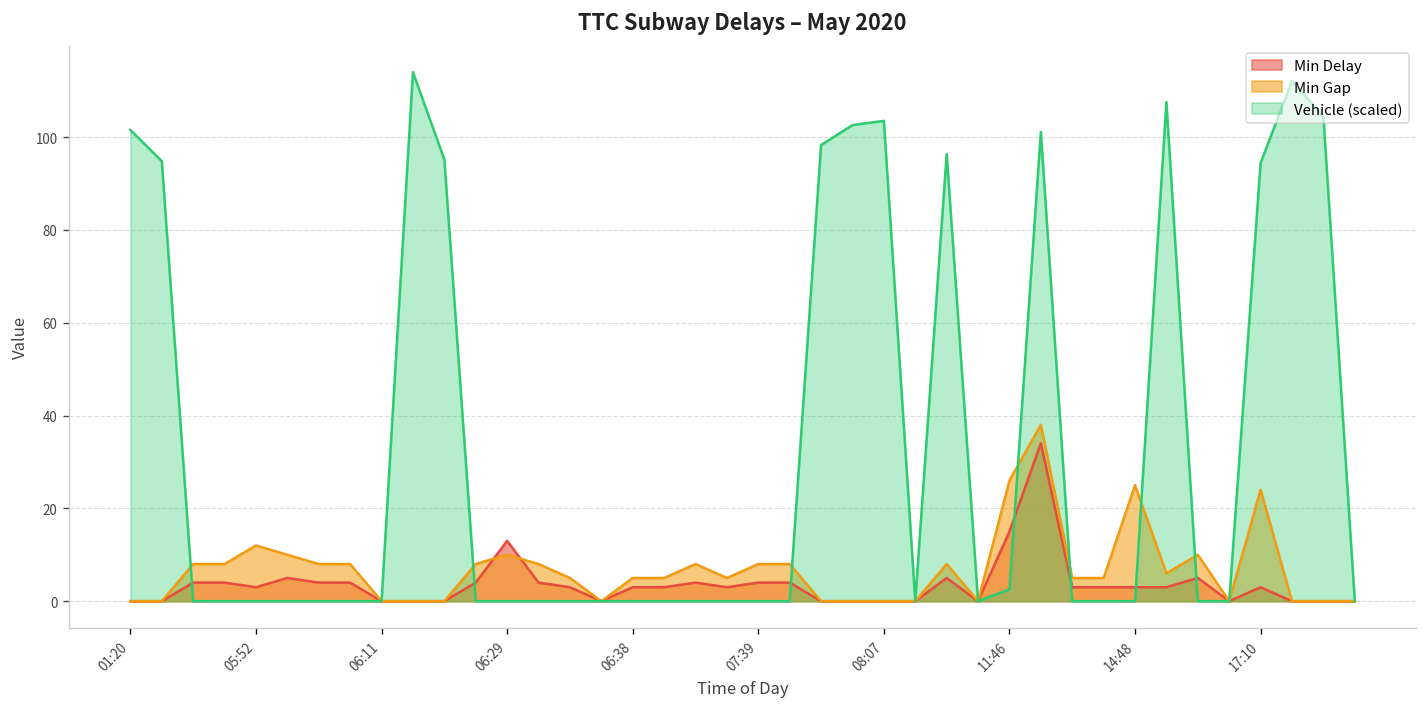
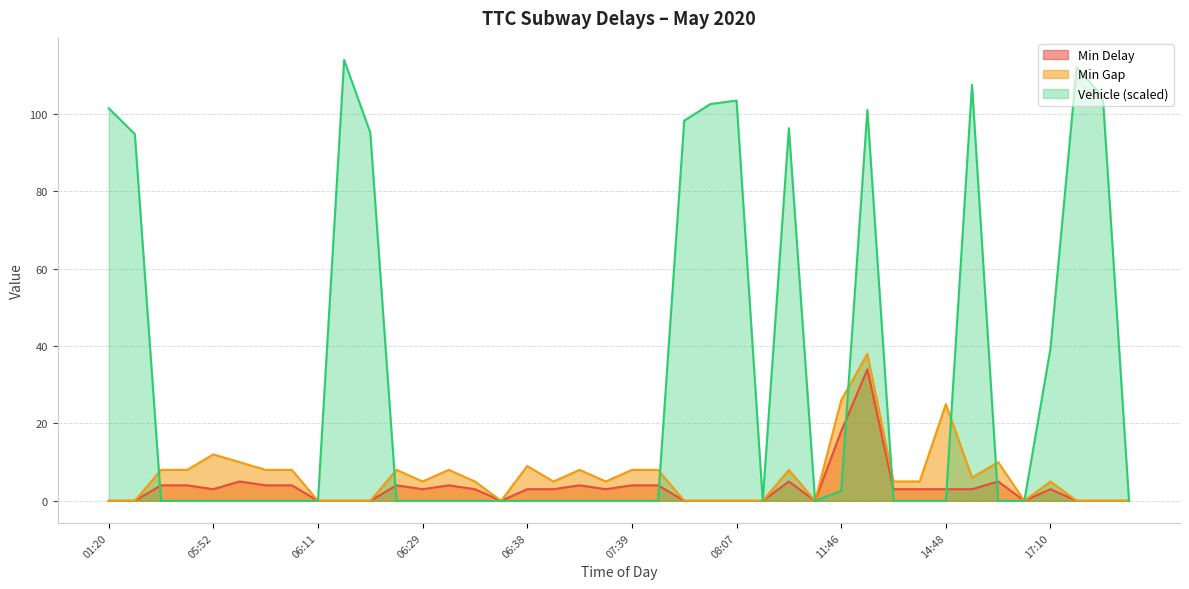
Min Delay, 06:29: 13 -> 3
Min Gap, 06:29: 10 -> 5
Min Gap, 06:38: 5 -> 9
Min Delay, 11:46: 15 -> 18
Min Gap, 17:10: 24 -> 5
Vehicle (scaled), 17:10: 94 -> 39
